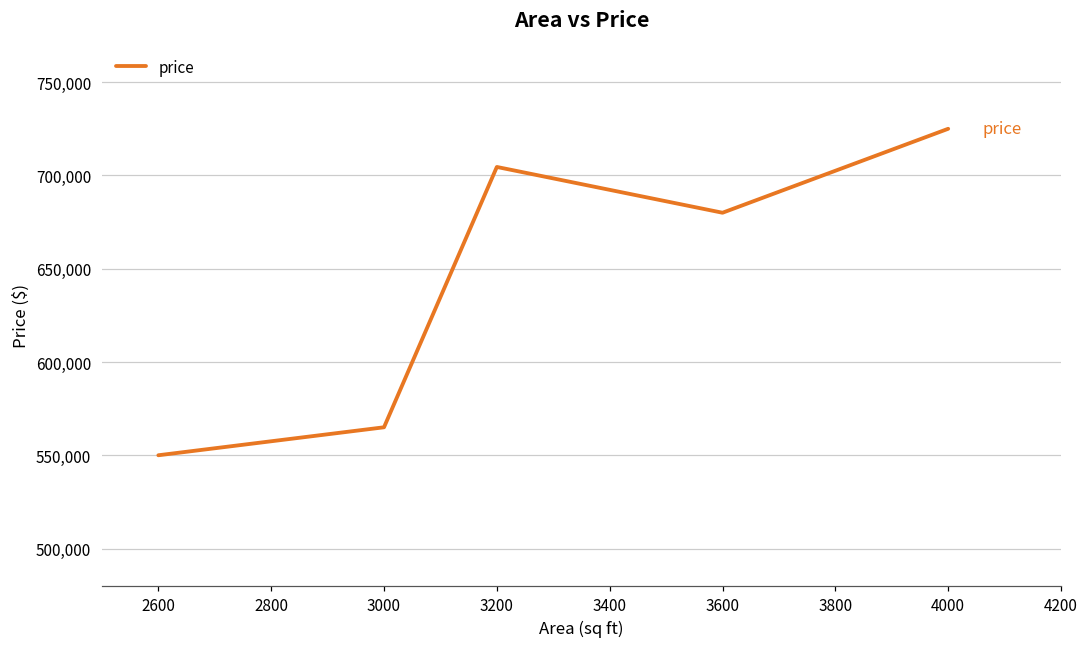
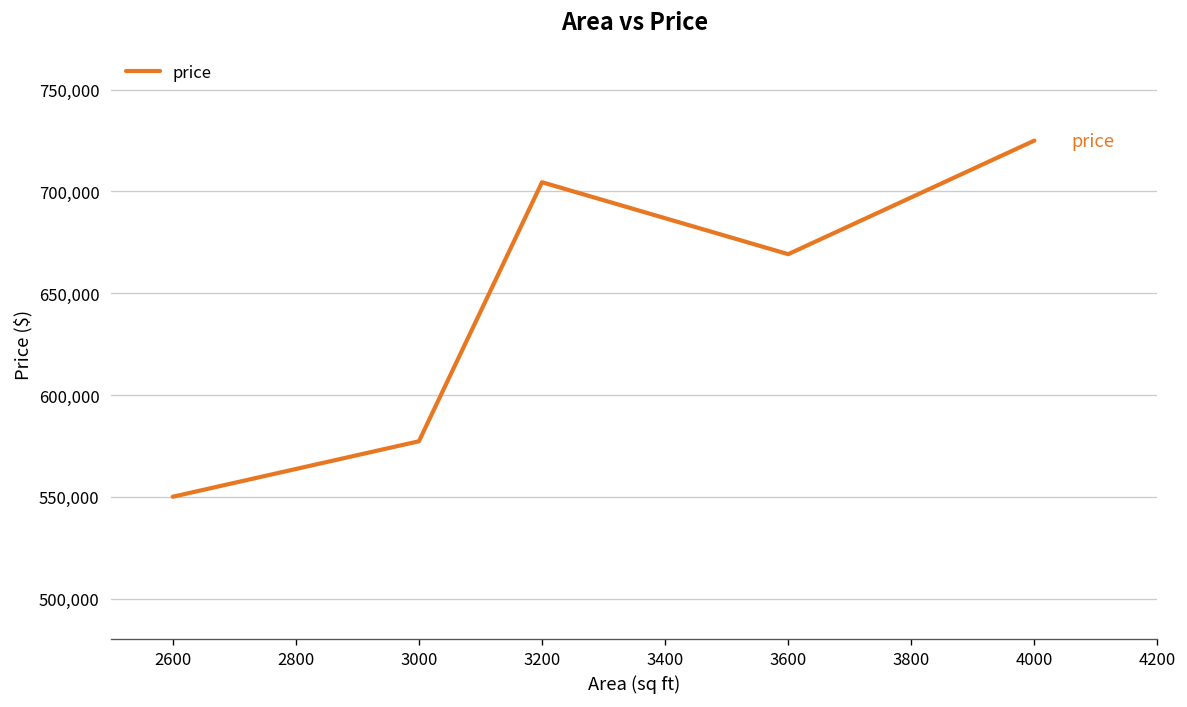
3000: 565,000 -> 577,000
3600: 680,000 -> 669,000
